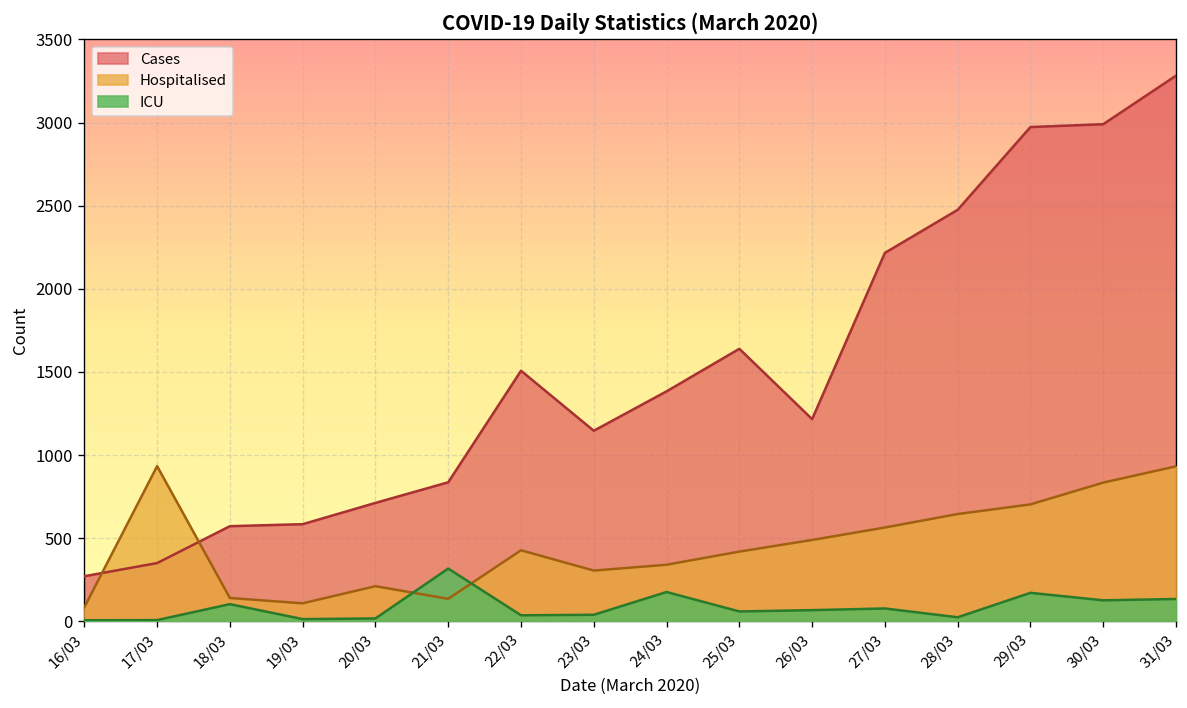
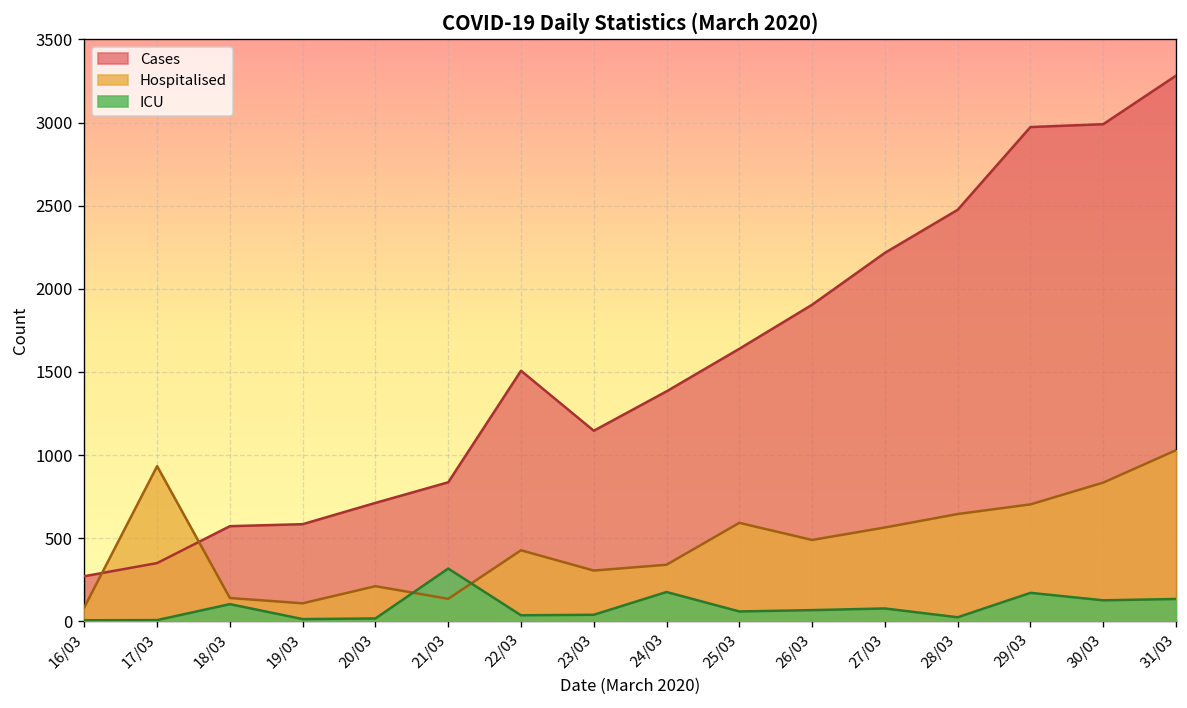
Hospitalised, 25/03: 420 -> 590
Cases, 26/03: 1220 -> 1900
Hospitalised, 31/03: 930 -> 1030
